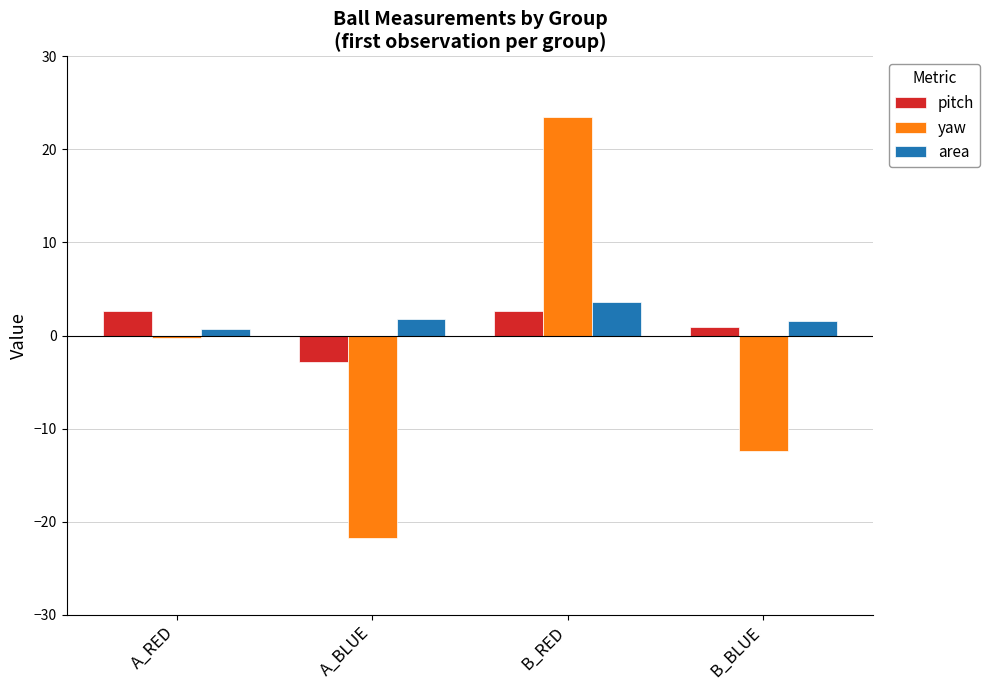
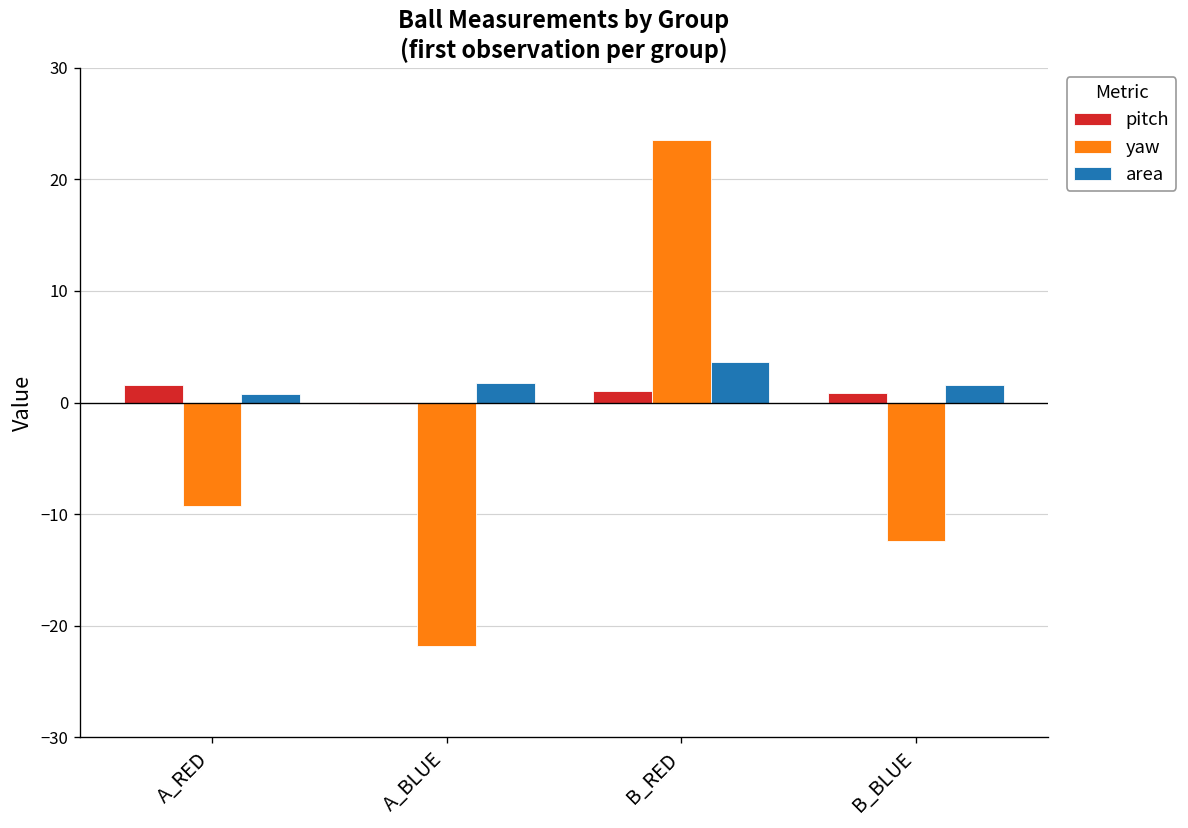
pitch, A_RED: 3 -> 2
yaw, A_RED: 0 -> -9
pitch, A_BLUE: -3 -> 0
pitch, B_RED: 3 -> 1
